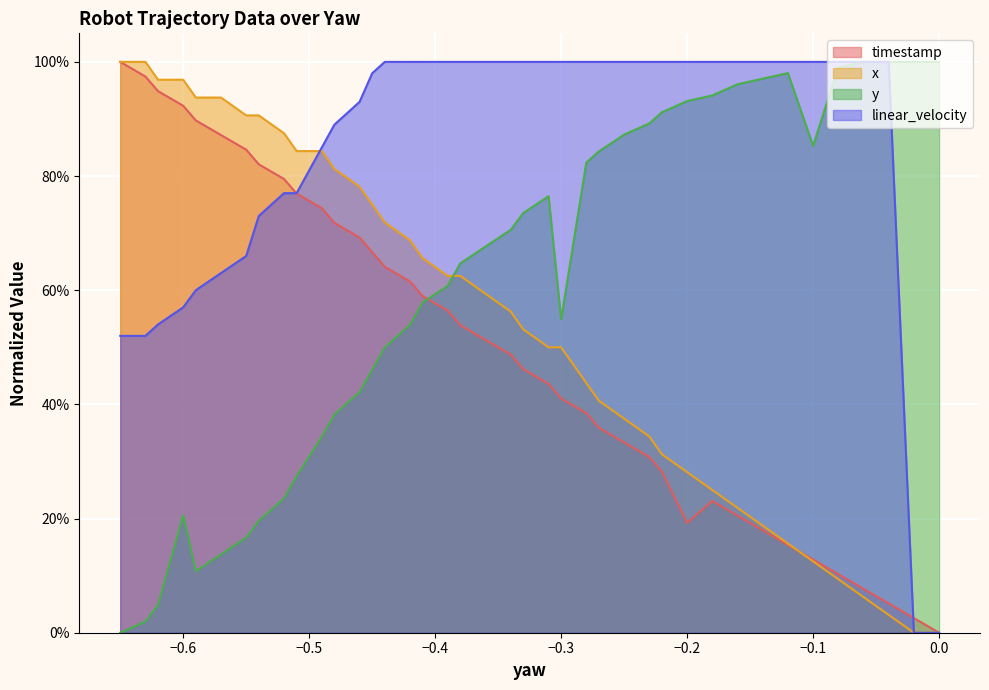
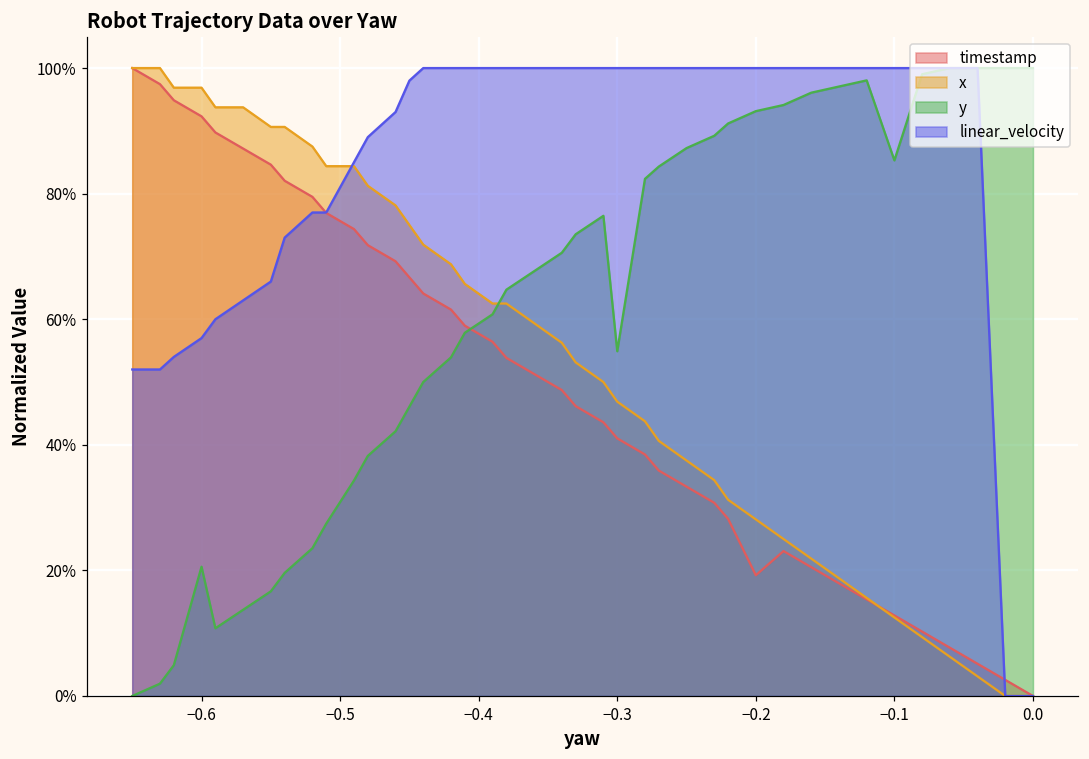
x, −0.3: 50% -> 47%
